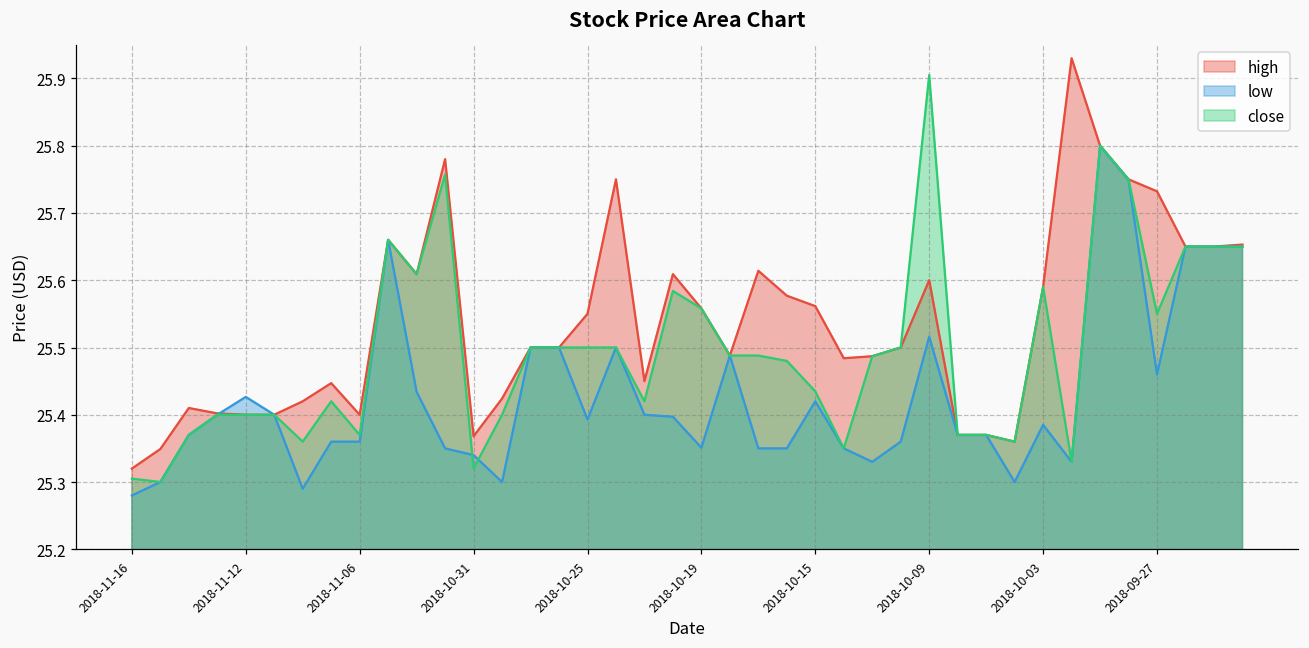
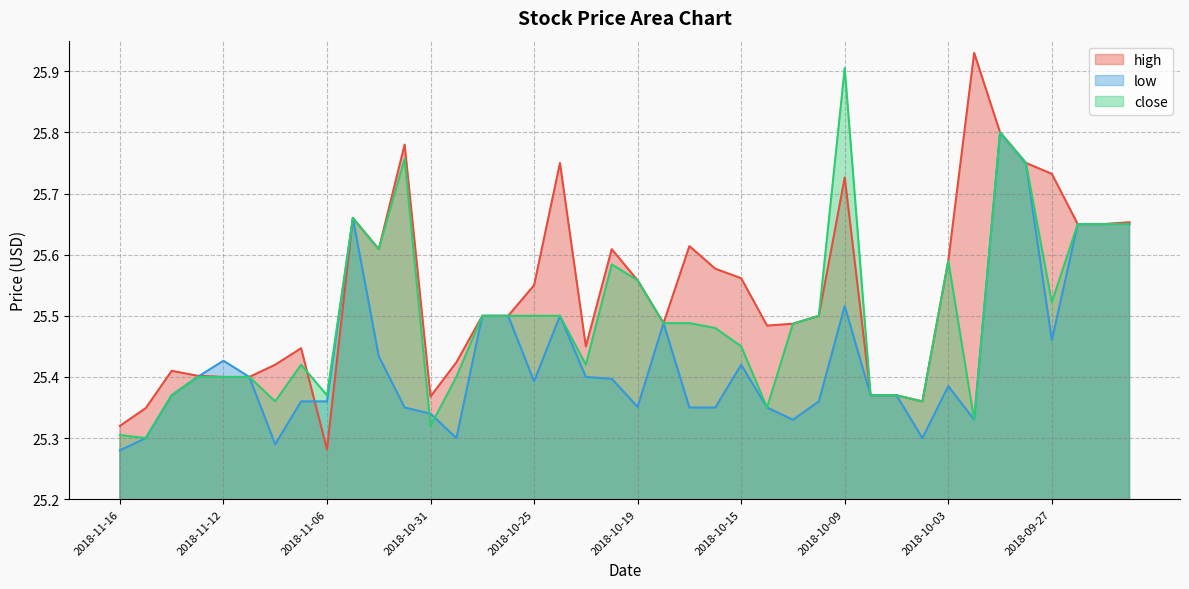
high, 2018-11-06: 25.40 -> 25.28
close, 2018-10-15: 25.43 -> 25.45
high, 2018-10-09: 25.60 -> 25.73
close, 2018-09-27: 25.55 -> 25.52
